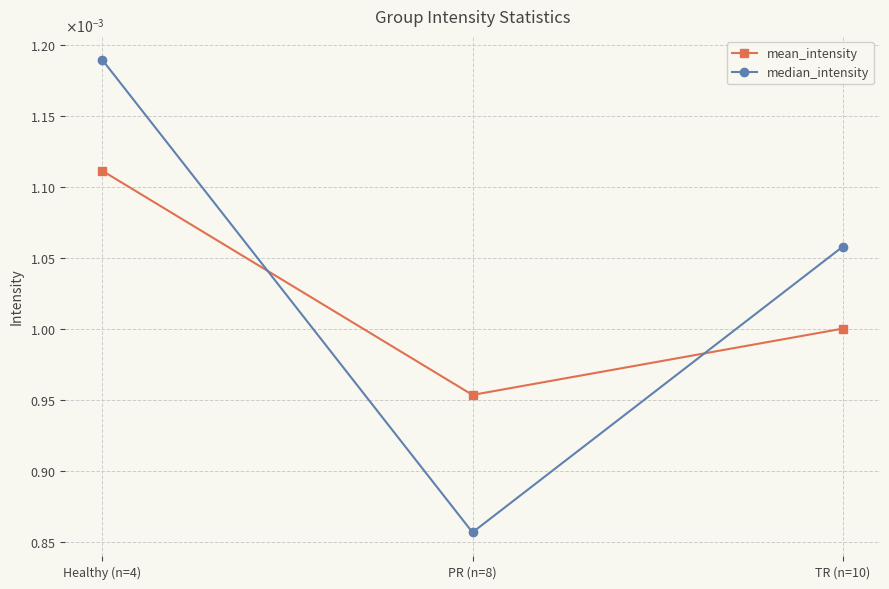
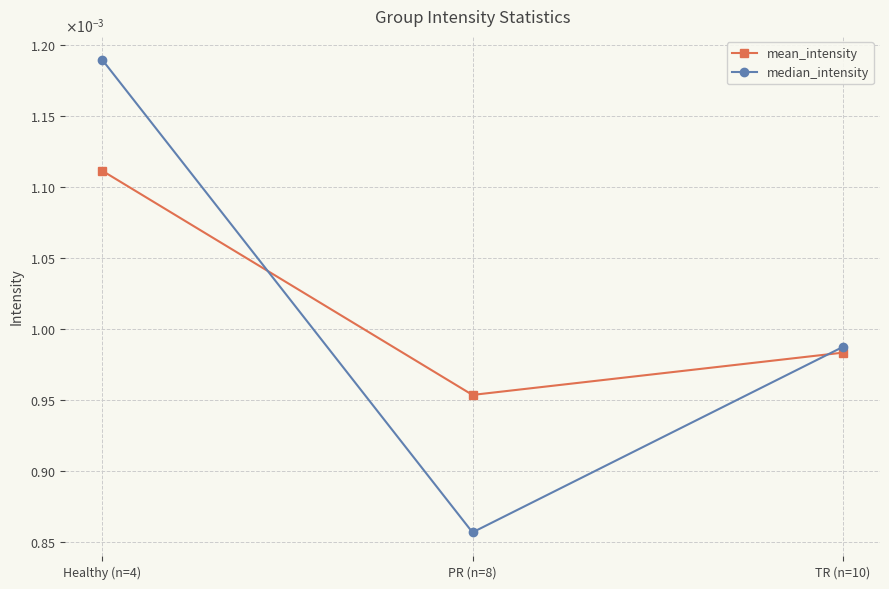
mean_intensity, TR (n=10): 0.001000 -> 0.000983
median_intensity, TR (n=10): 0.001058 -> 0.000987
